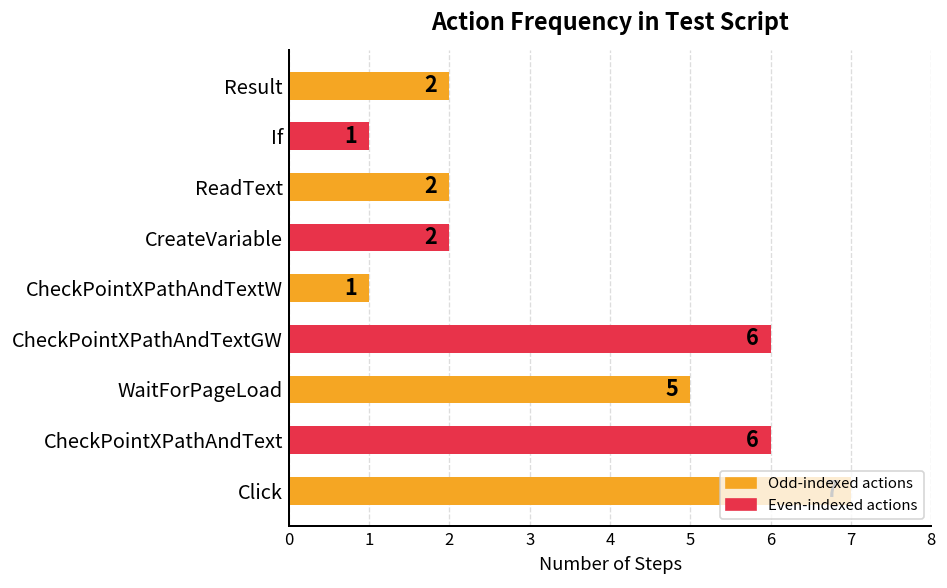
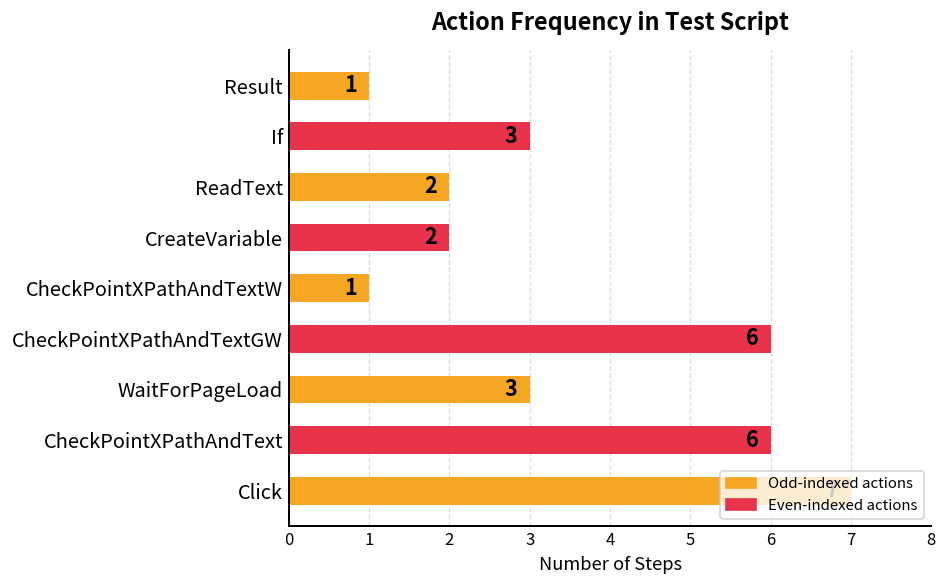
Result: 2 -> 1
If: 1 -> 3
WaitForPageLoad: 5 -> 3
